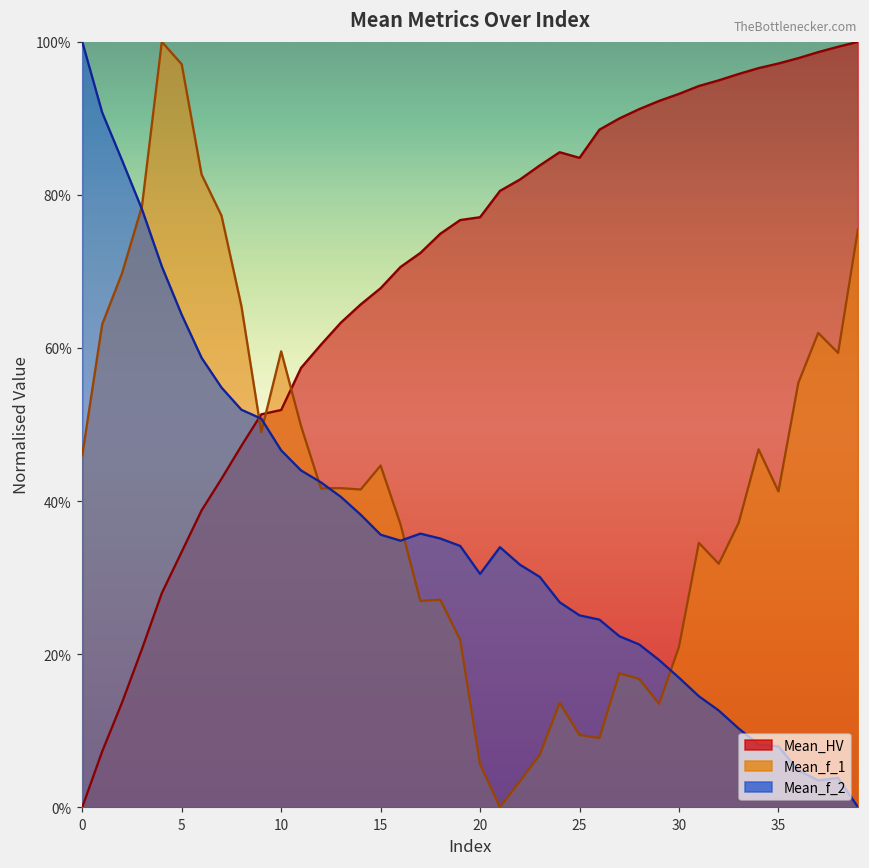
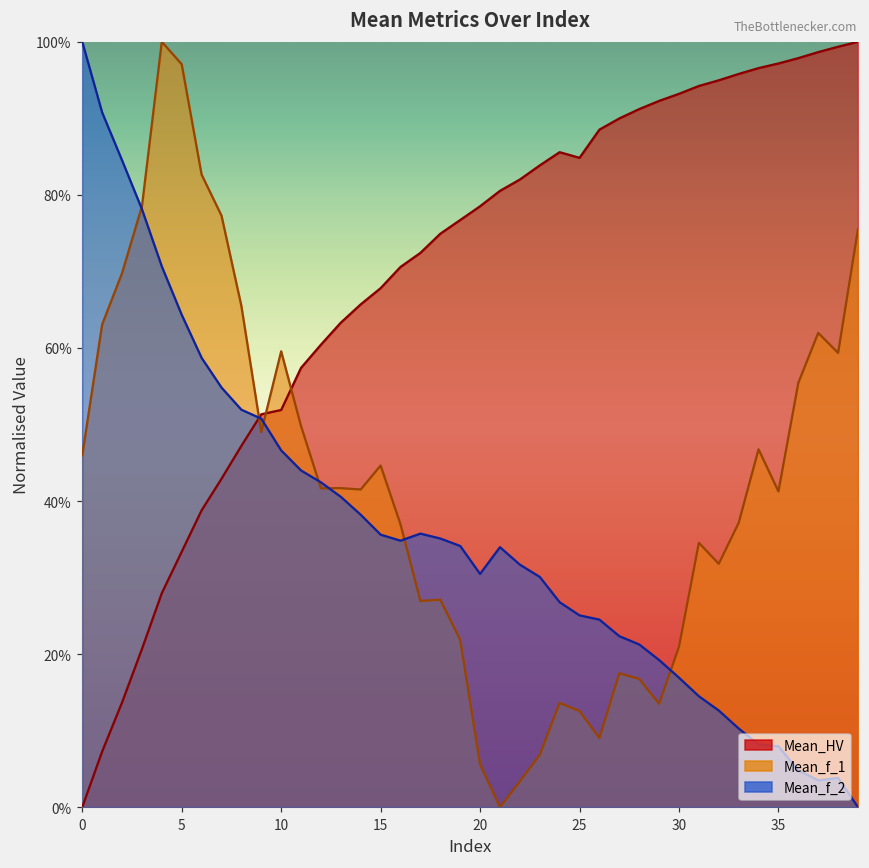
Mean_HV, 20: 77% -> 79%
Mean_f_1, 25: 9% -> 13%
